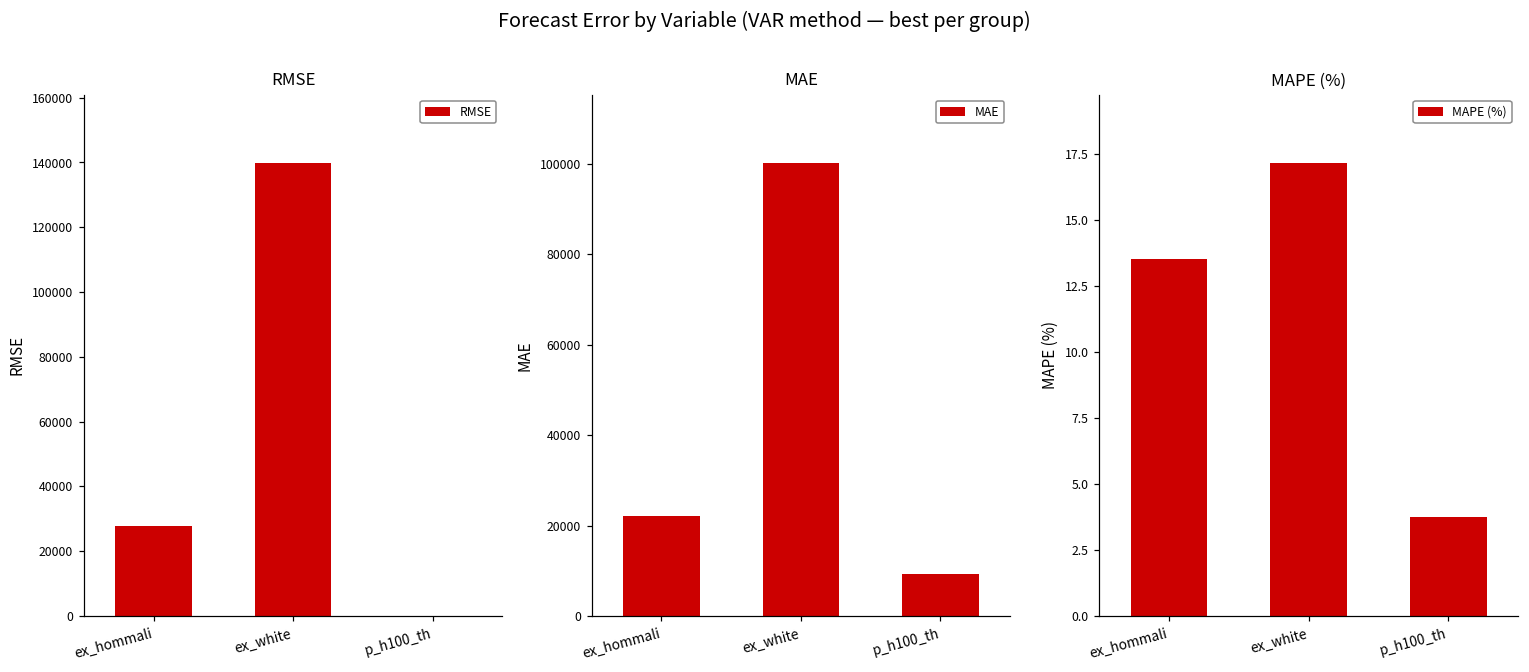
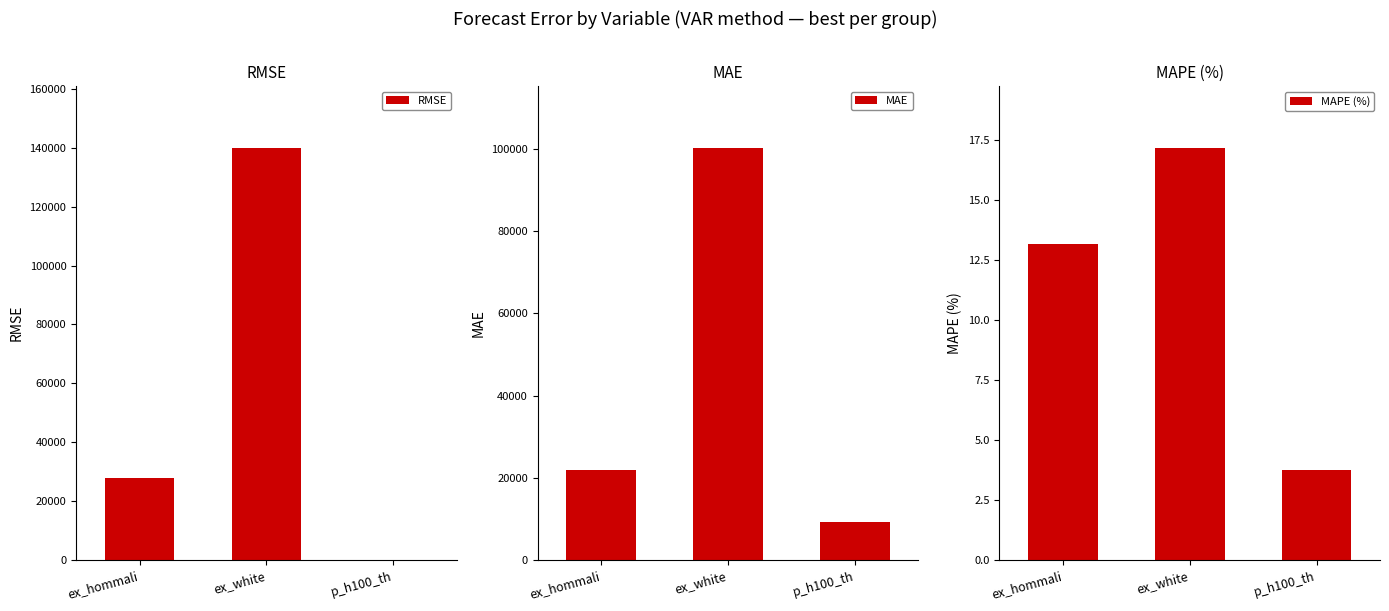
MAPE (%), ex_hommali: 13.5 -> 13.2
